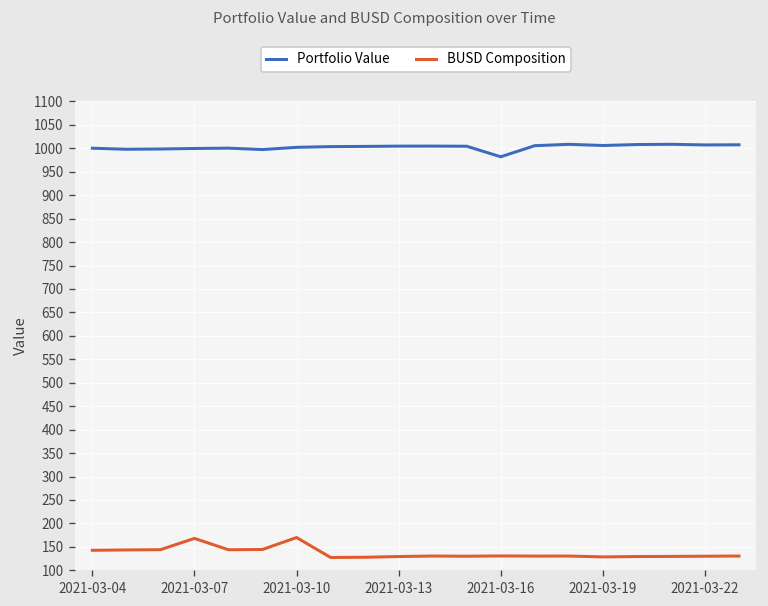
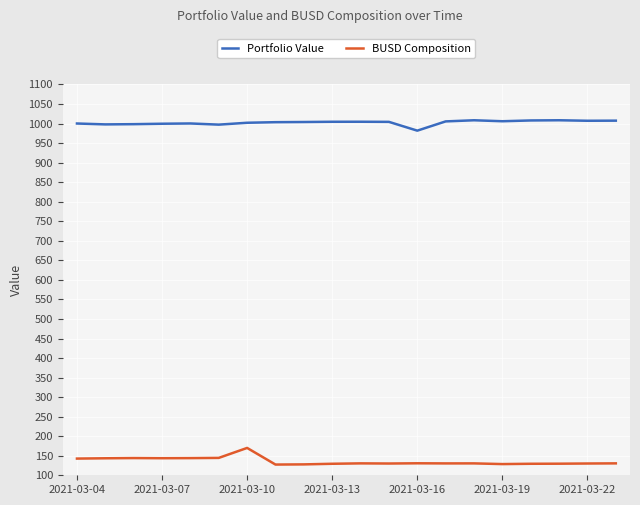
BUSD Composition, 2021-03-07: 170 -> 140
